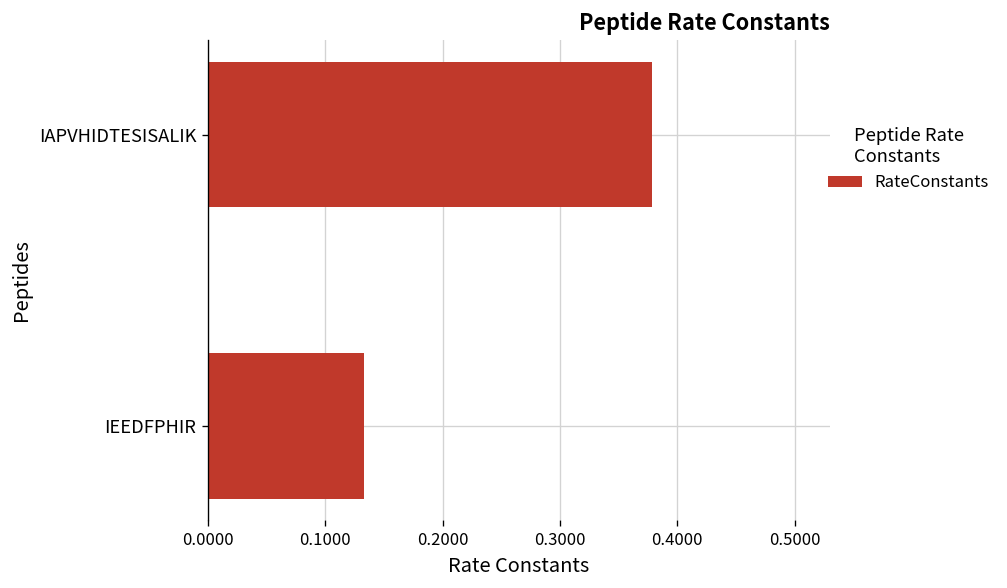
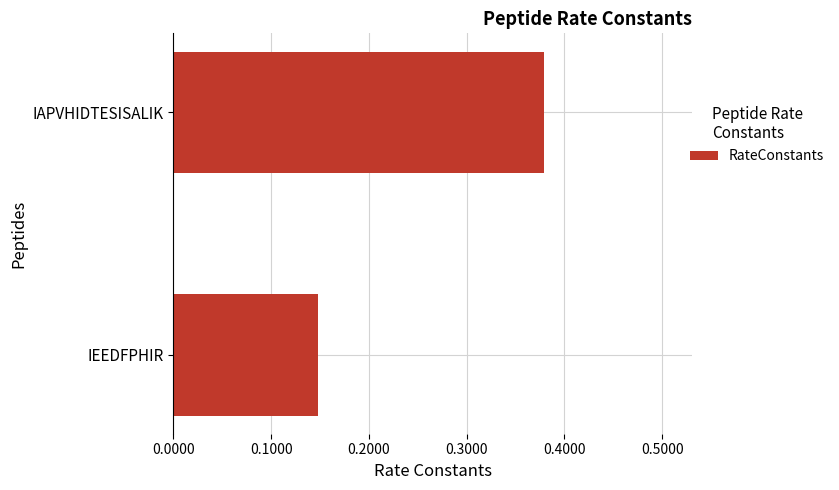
IEEDFPHIR: 0.13 -> 0.15
